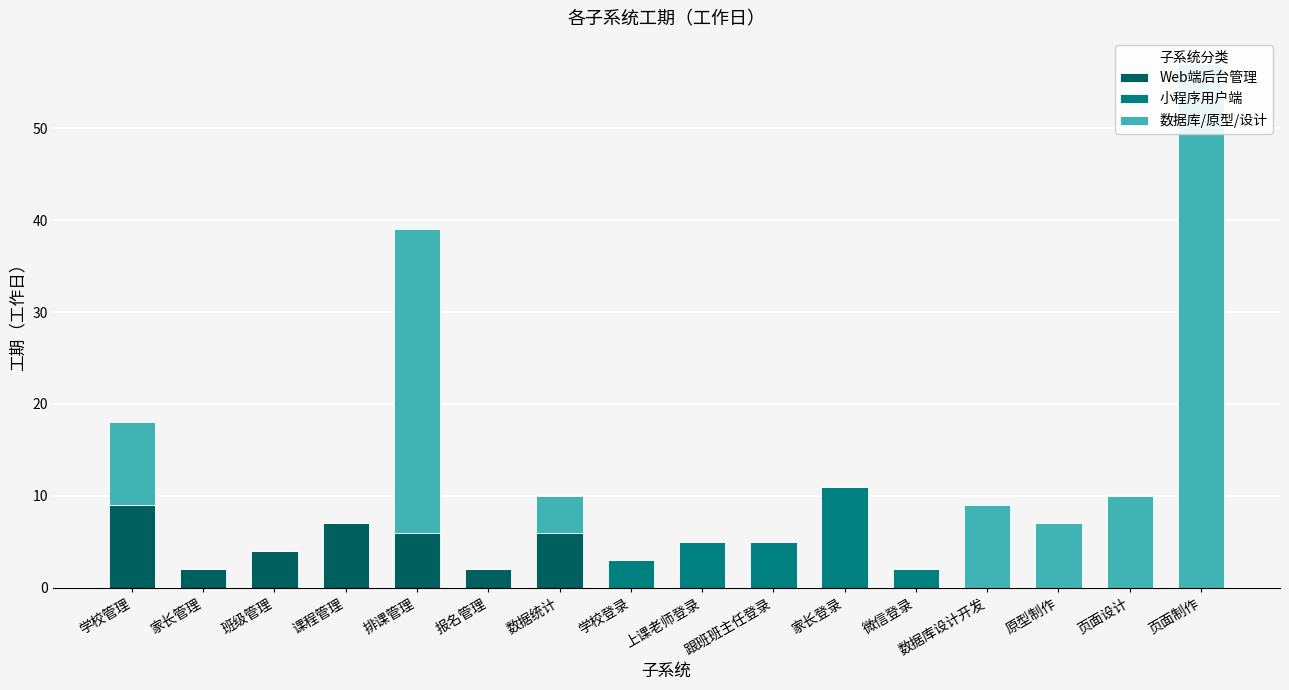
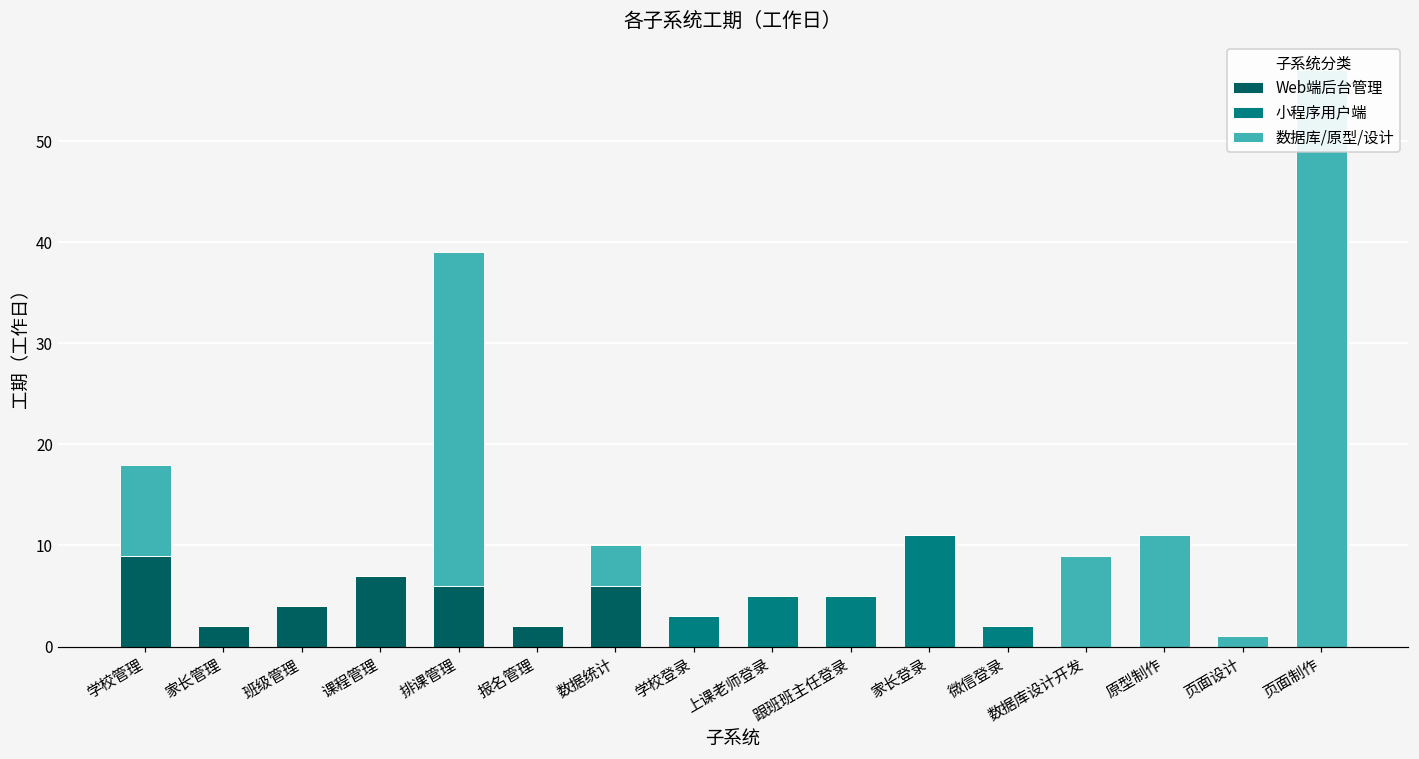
数据库/原型/设计, 原型制作: 7 -> 11
数据库/原型/设计, 页面设计: 10 -> 1
